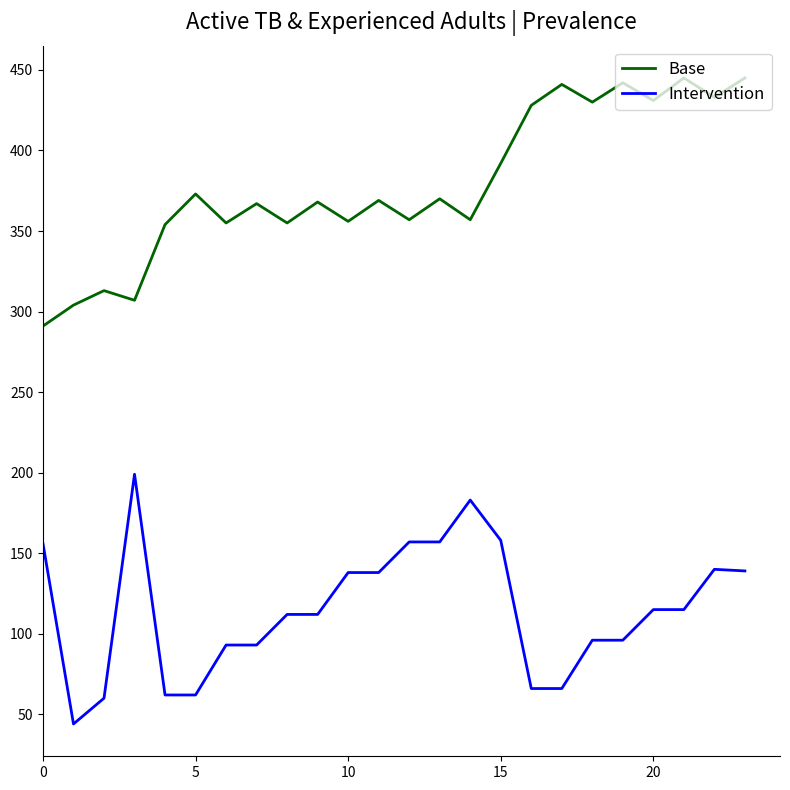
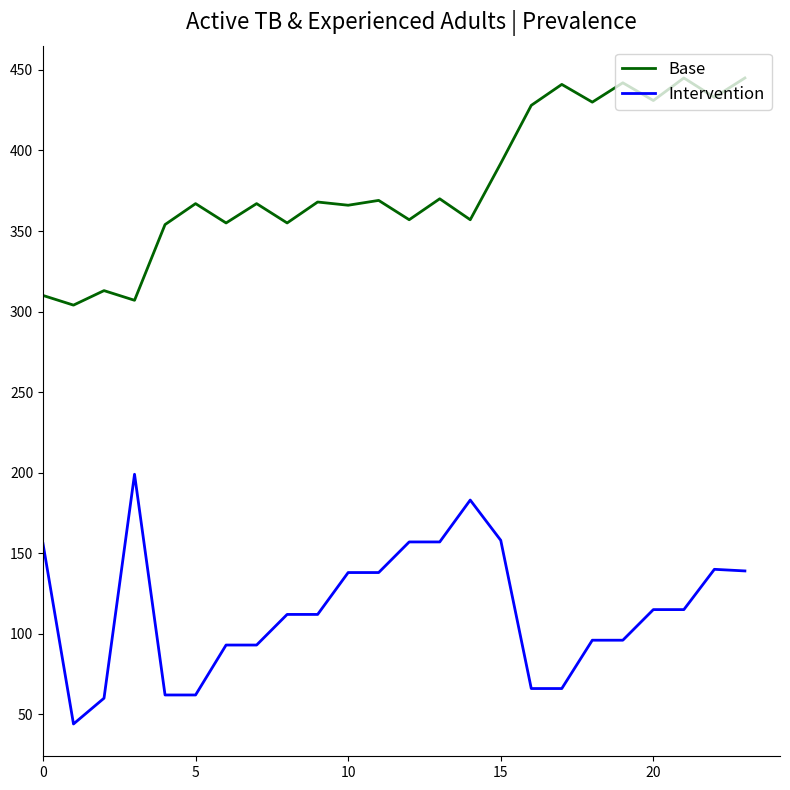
Base, 0: 291 -> 310
Base, 5: 373 -> 367
Base, 10: 356 -> 366
